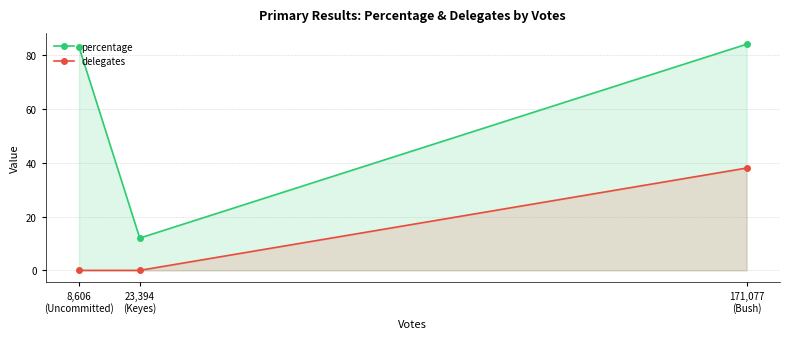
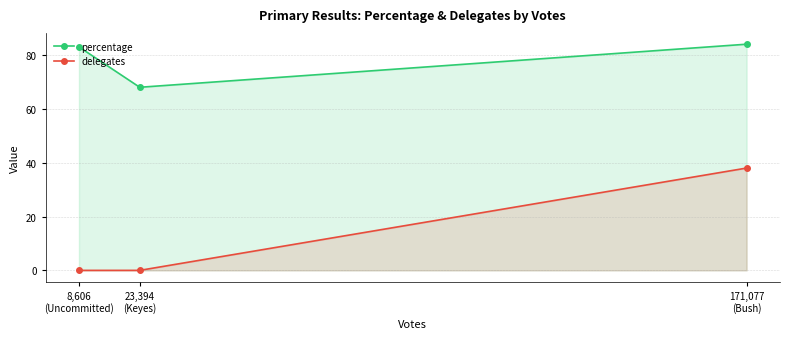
percentage, 23,394 (Keyes): 12 -> 68
